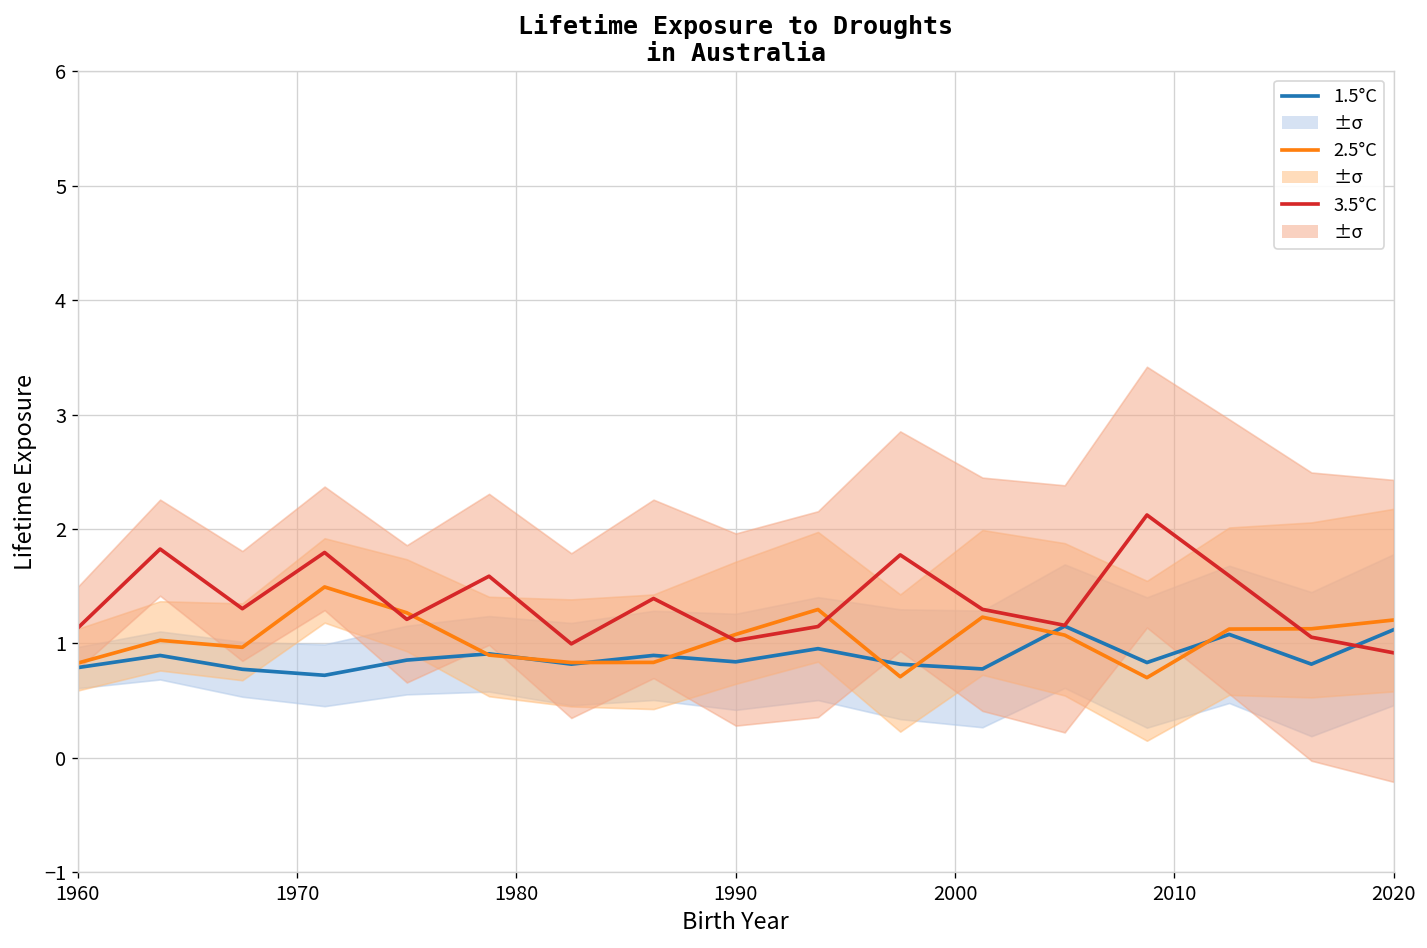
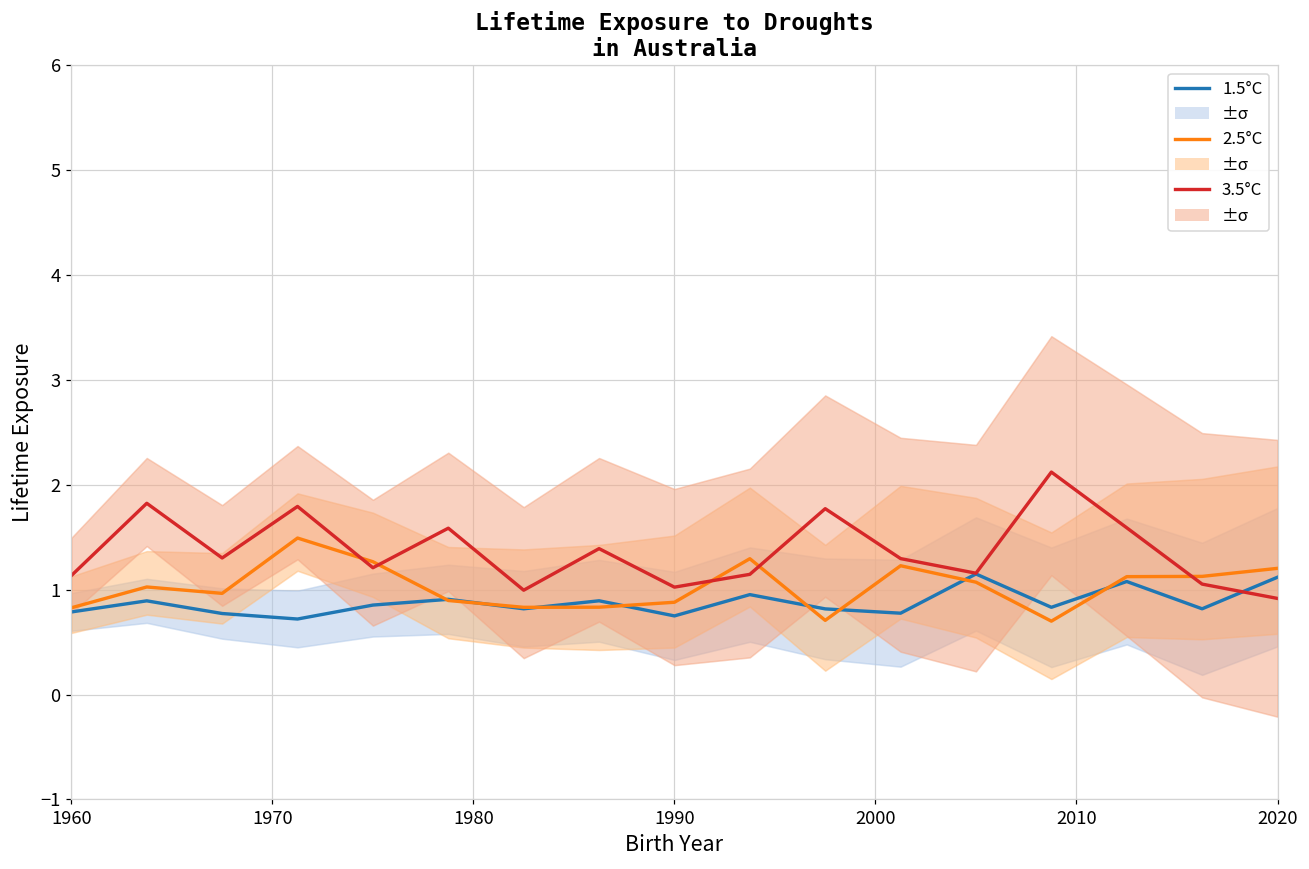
1.5°C, 1990: 0.84 -> 0.75
2.5°C, 1990: 1.1 -> 0.9
